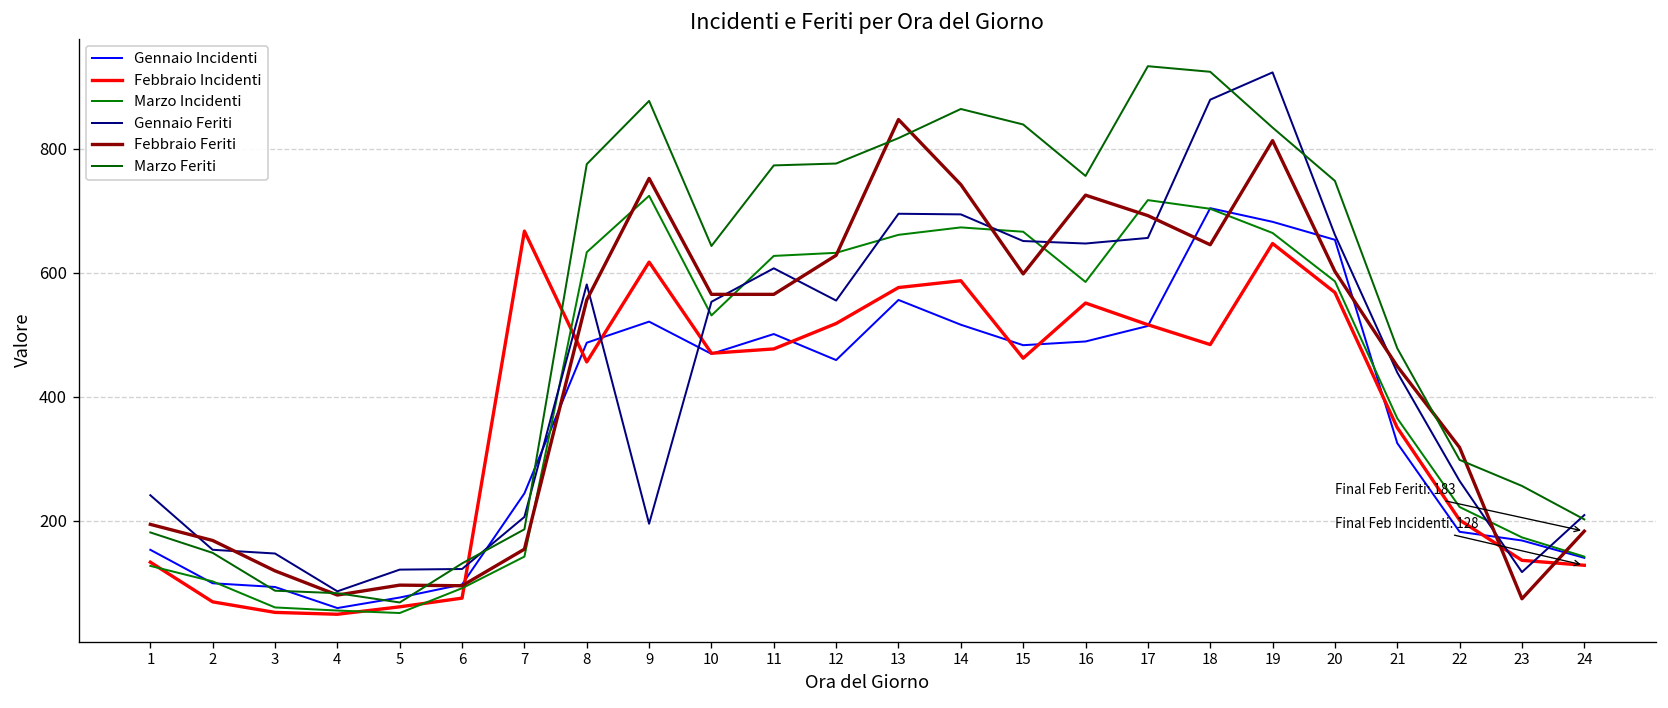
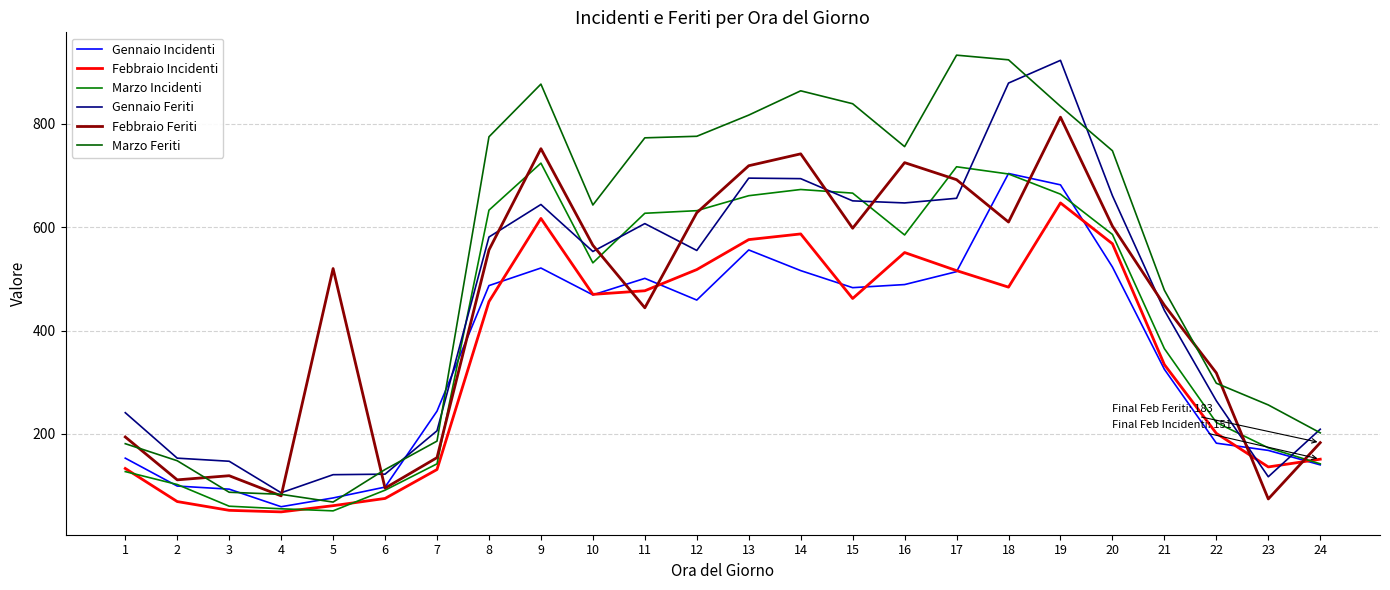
Febbraio Feriti, 2: 170 -> 110
Febbraio Feriti, 5: 100 -> 520
Febbraio Incidenti, 7: 670 -> 130
Gennaio Feriti, 9: 200 -> 640
Febbraio Feriti, 11: 570 -> 440
Febbraio Feriti, 13: 850 -> 720
Febbraio Feriti, 18: 650 -> 610
Gennaio Incidenti, 20: 650 -> 520
Febbraio Incidenti, 21: 350 -> 330
Febbraio Incidenti, 24: 128 -> 151
